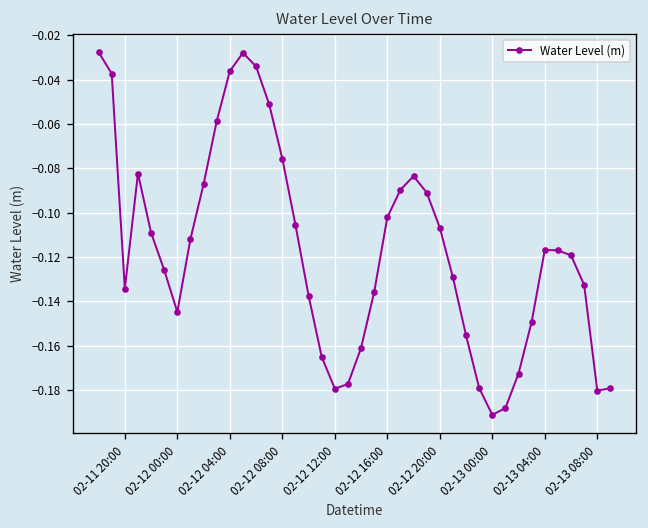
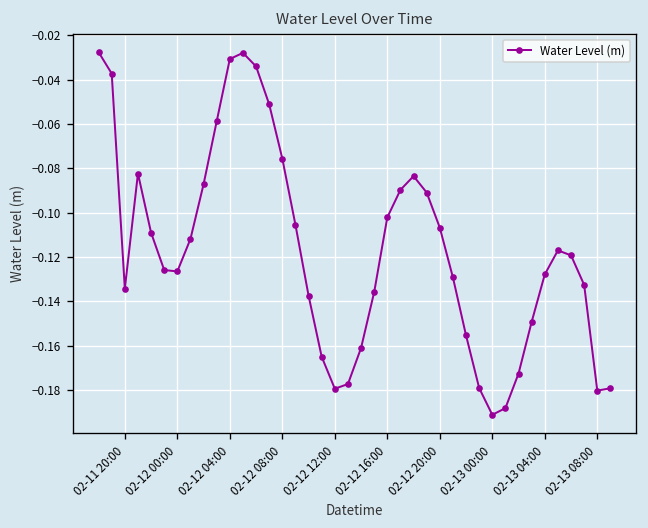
02-12 00:00: -0.145 -> -0.127
02-12 04:00: -0.036 -> -0.031
02-13 04:00: -0.117 -> -0.128
